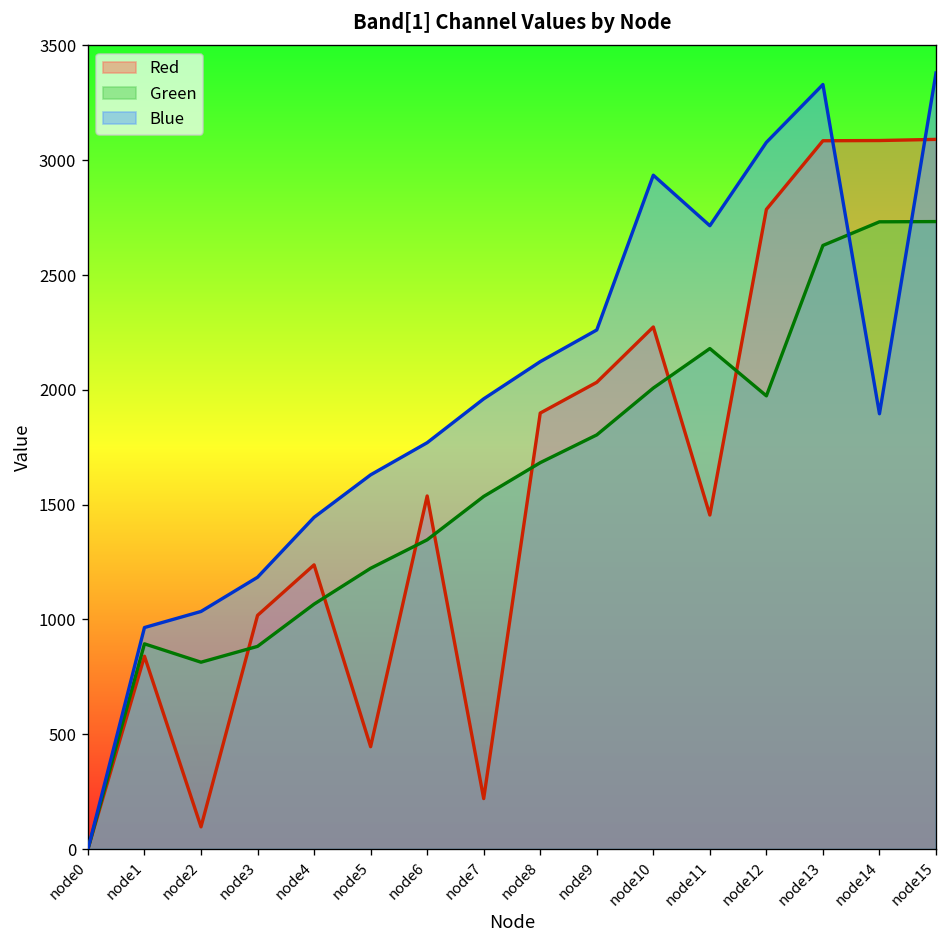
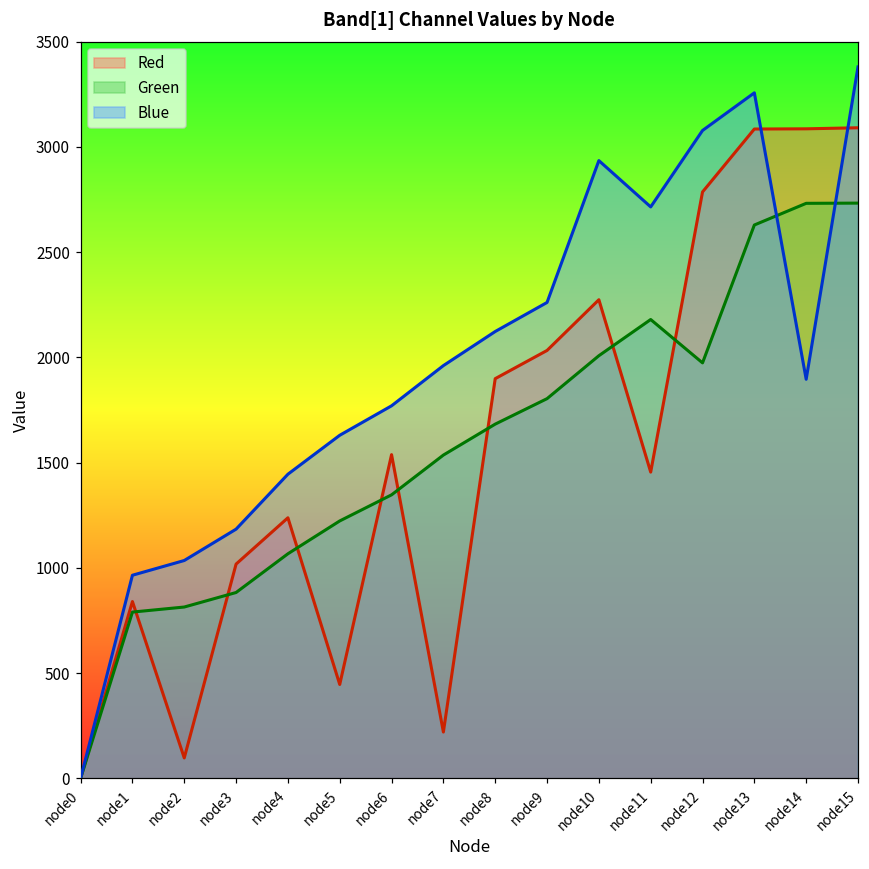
Green, node1: 890 -> 790
Blue, node13: 3330 -> 3260
